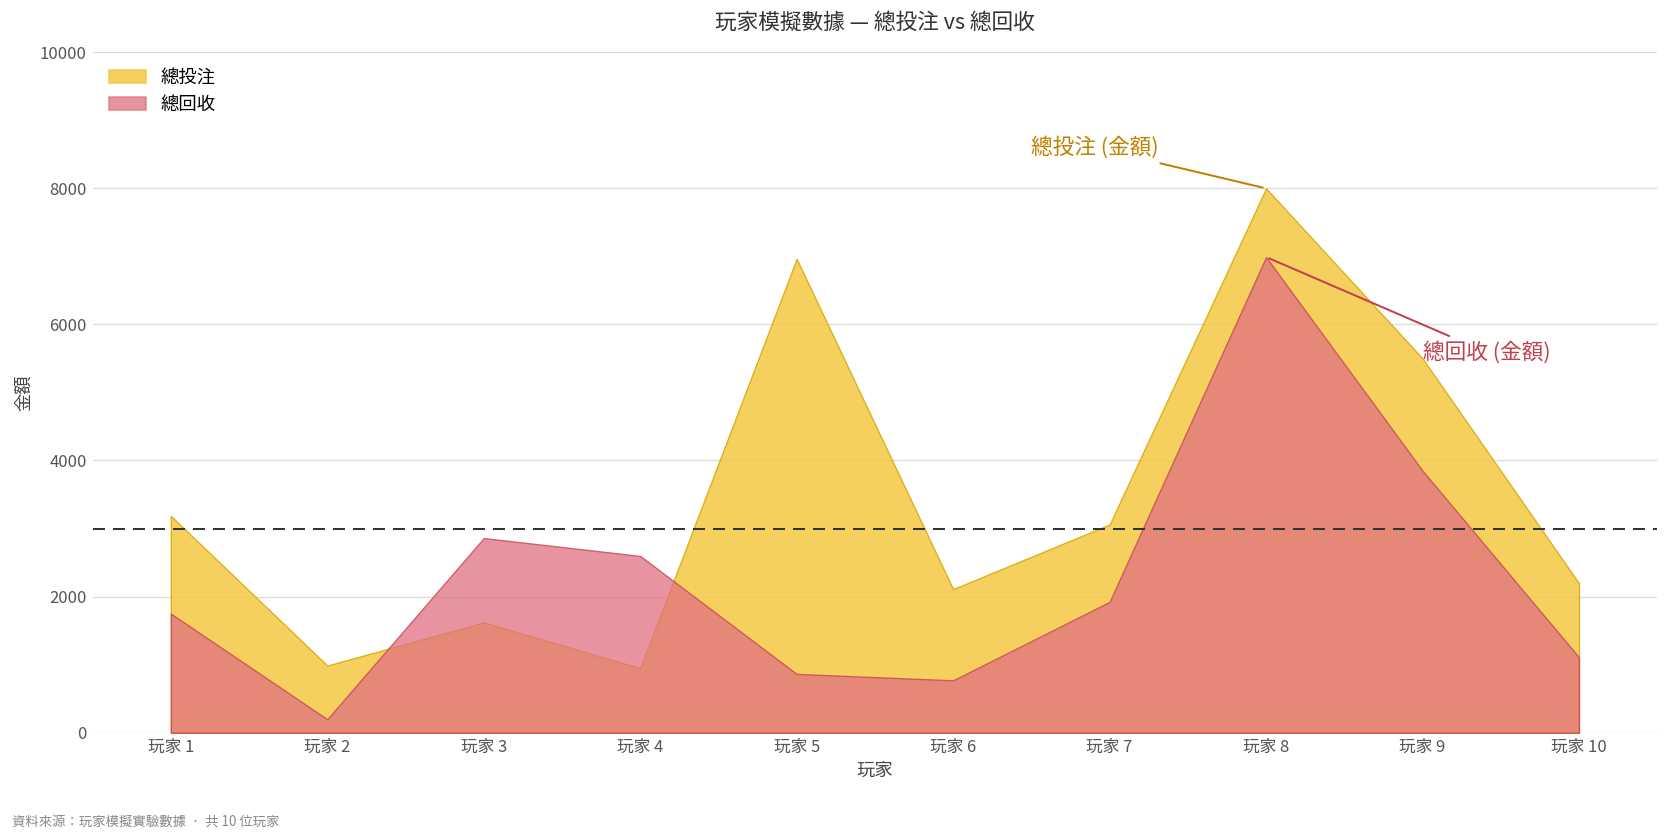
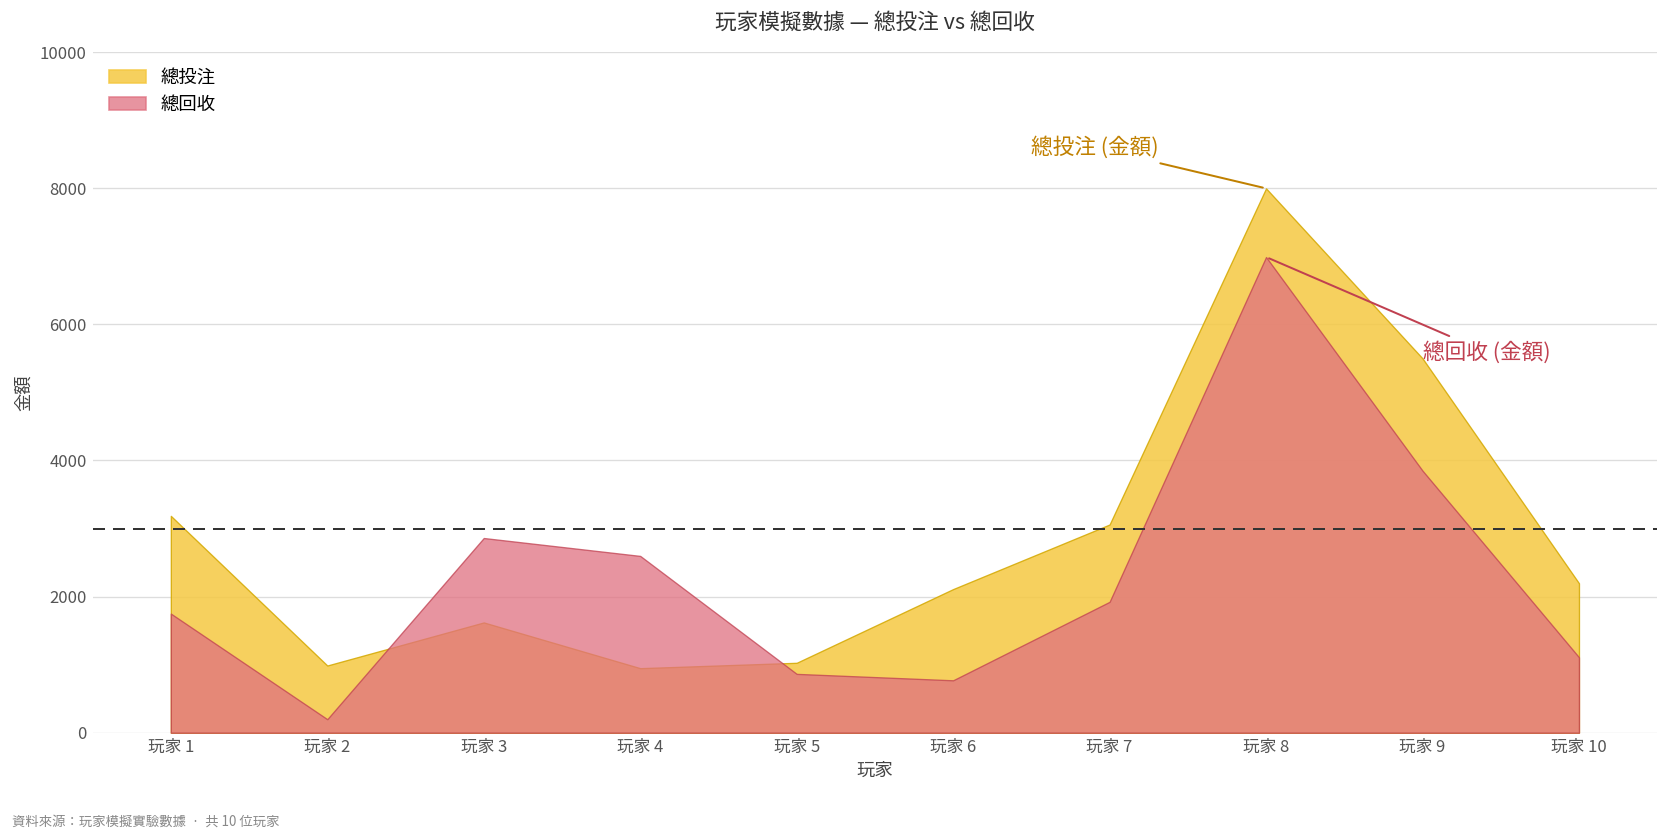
總投注, 玩家 5: 7000 -> 1000
